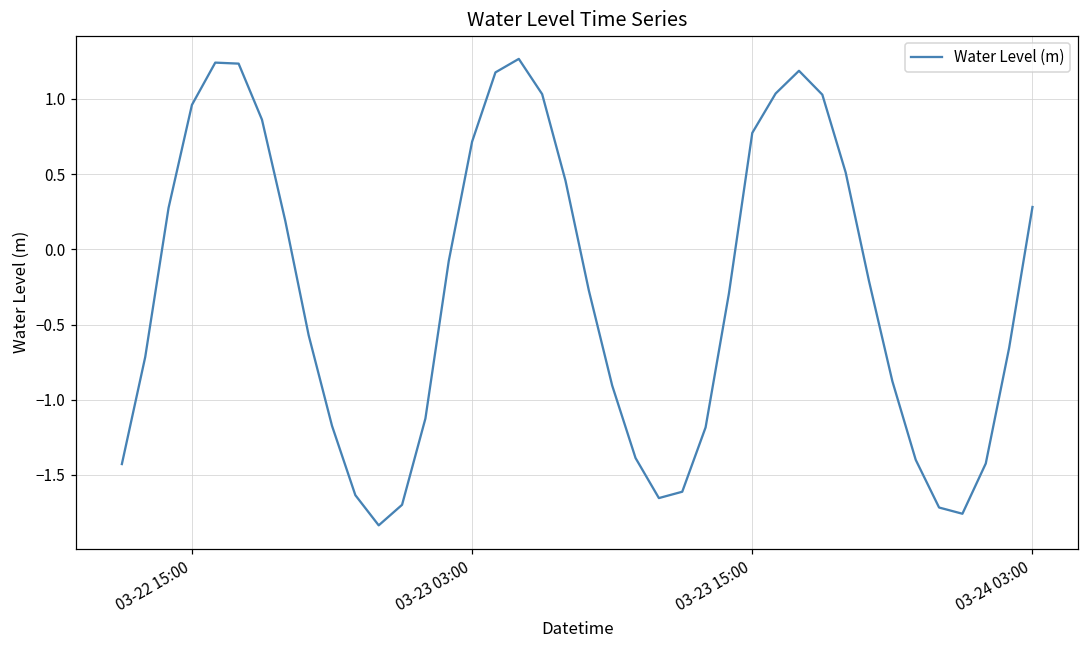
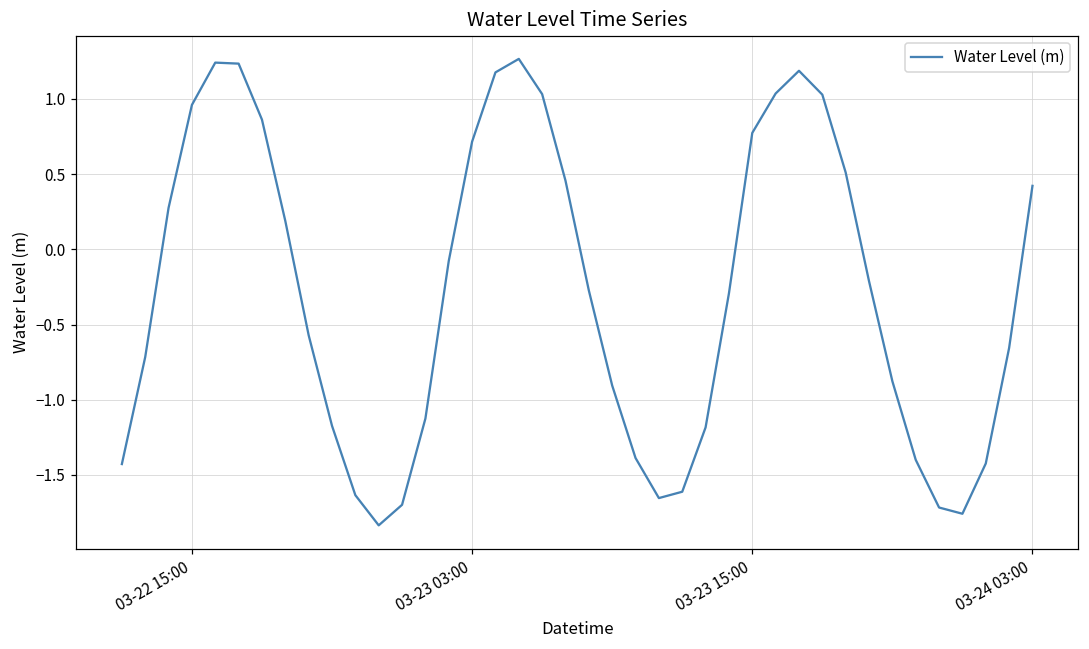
03-24 03:00: 0.28 -> 0.42
